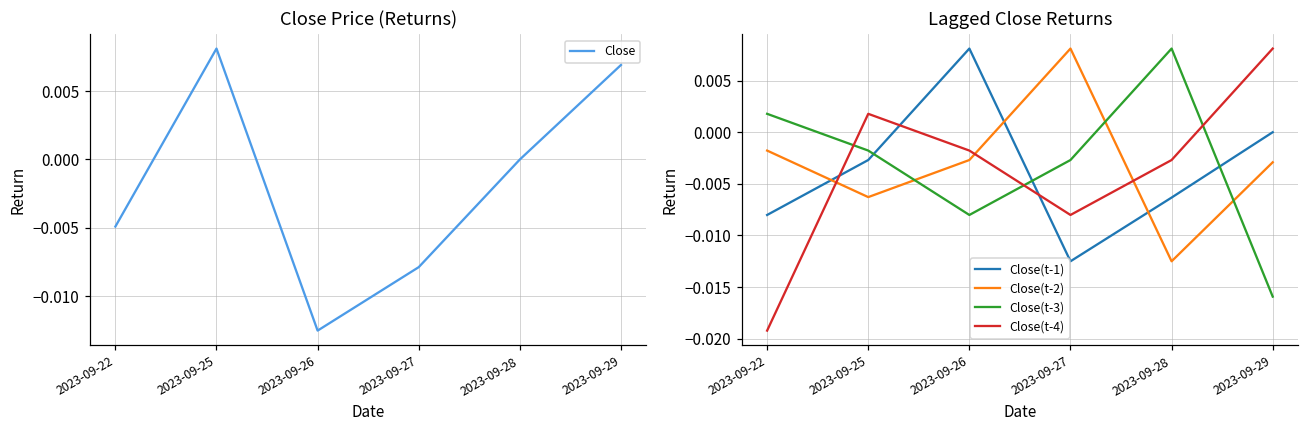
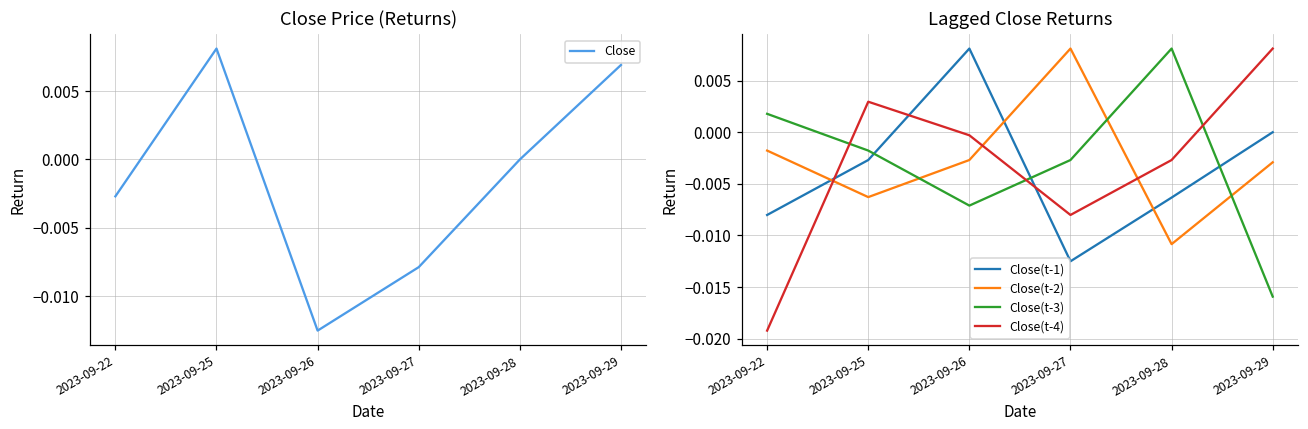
Close Price (Returns), 2023-09-22: -0.0049 -> -0.0027
Lagged Close Returns, Close(t-4), 2023-09-25: 0.002 -> 0.003
Lagged Close Returns, Close(t-3), 2023-09-26: -0.008 -> -0.007
Lagged Close Returns, Close(t-4), 2023-09-26: -0.002 -> 0.000
Lagged Close Returns, Close(t-2), 2023-09-28: -0.012 -> -0.011
